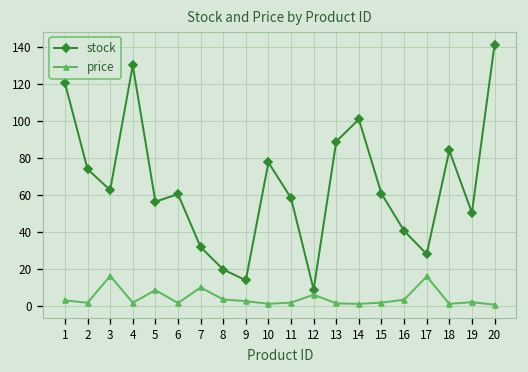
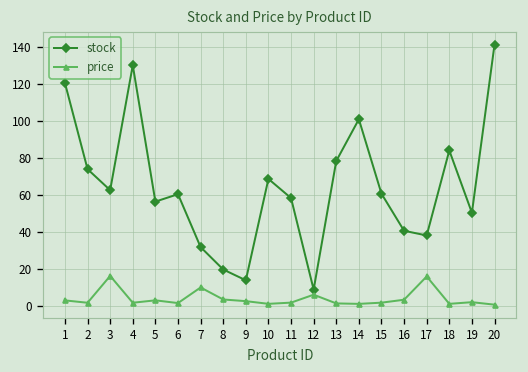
price, 5: 8 -> 3
stock, 10: 77 -> 69
stock, 13: 89 -> 78
stock, 17: 28 -> 38
